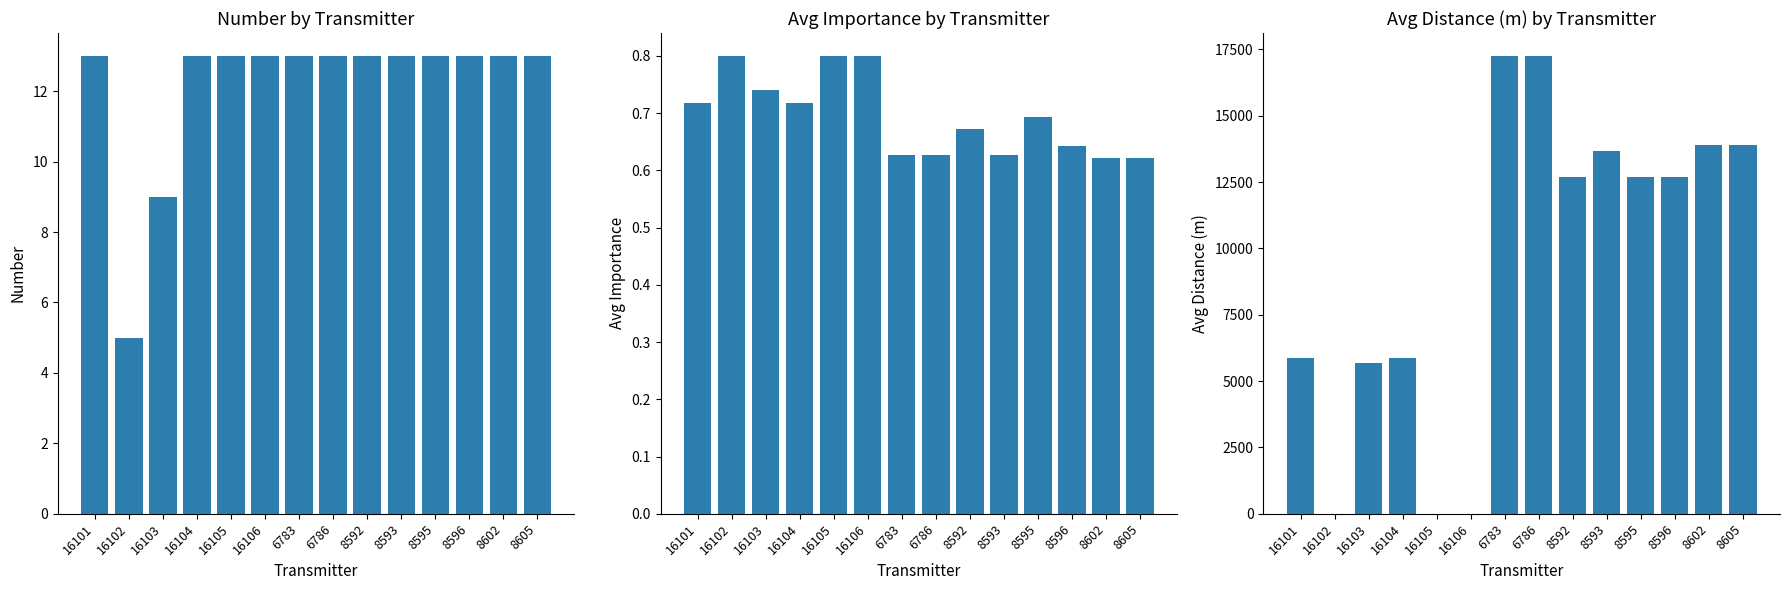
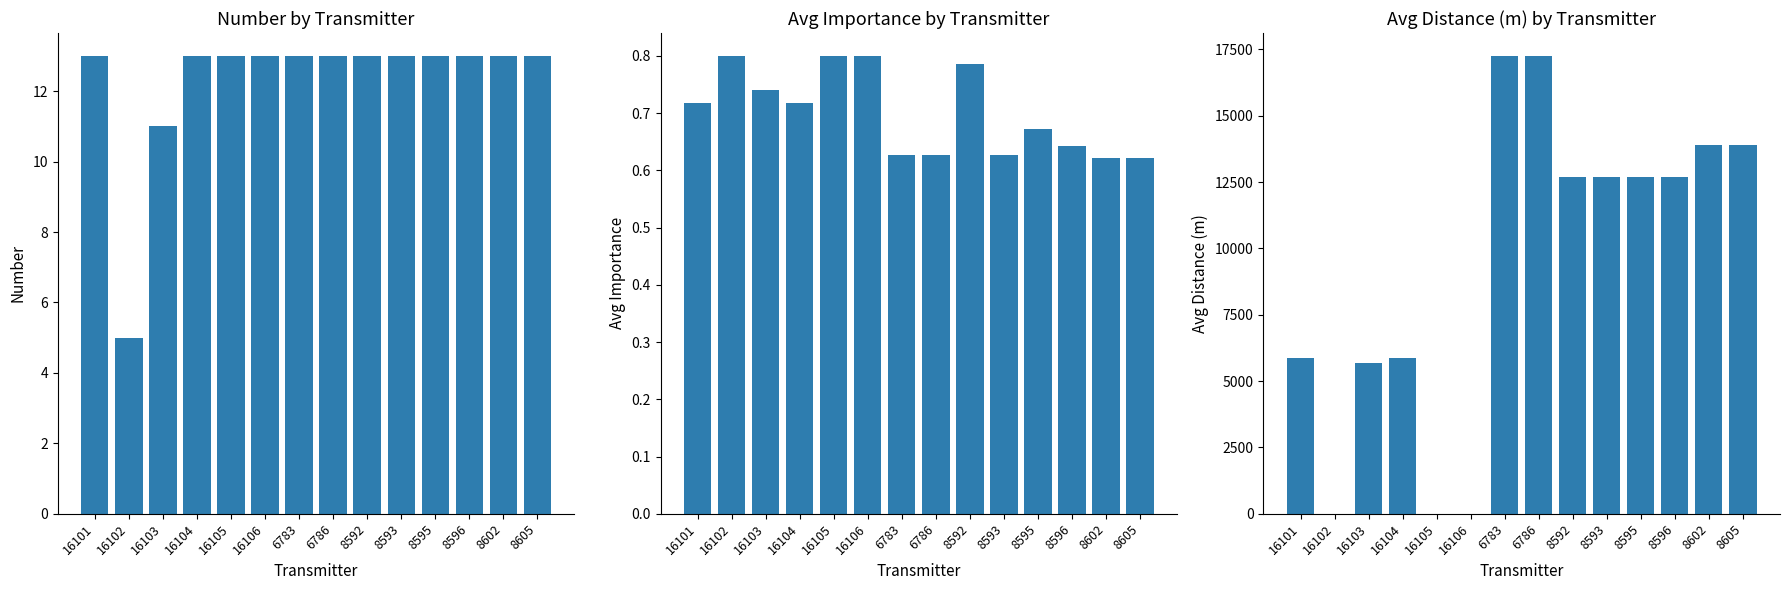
Number by Transmitter, 16103: 9 -> 11
Avg Importance by Transmitter, 8592: 0.67 -> 0.79
Avg Importance by Transmitter, 8595: 0.69 -> 0.67
Avg Distance (m) by Transmitter, 8593: 13700 -> 12700
